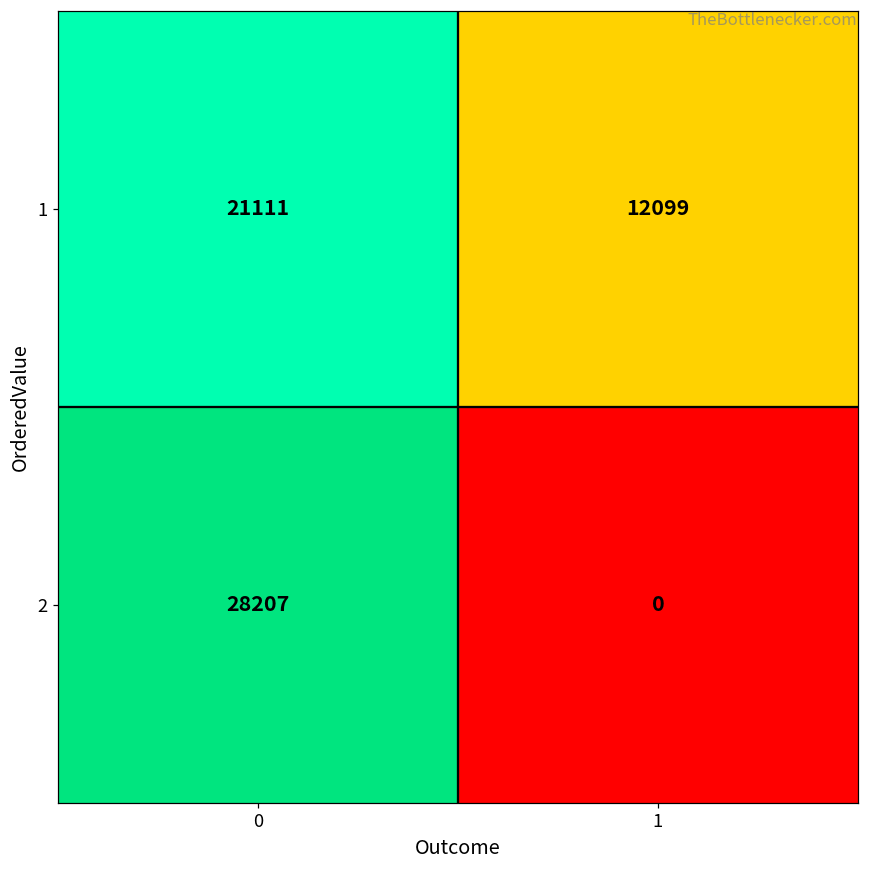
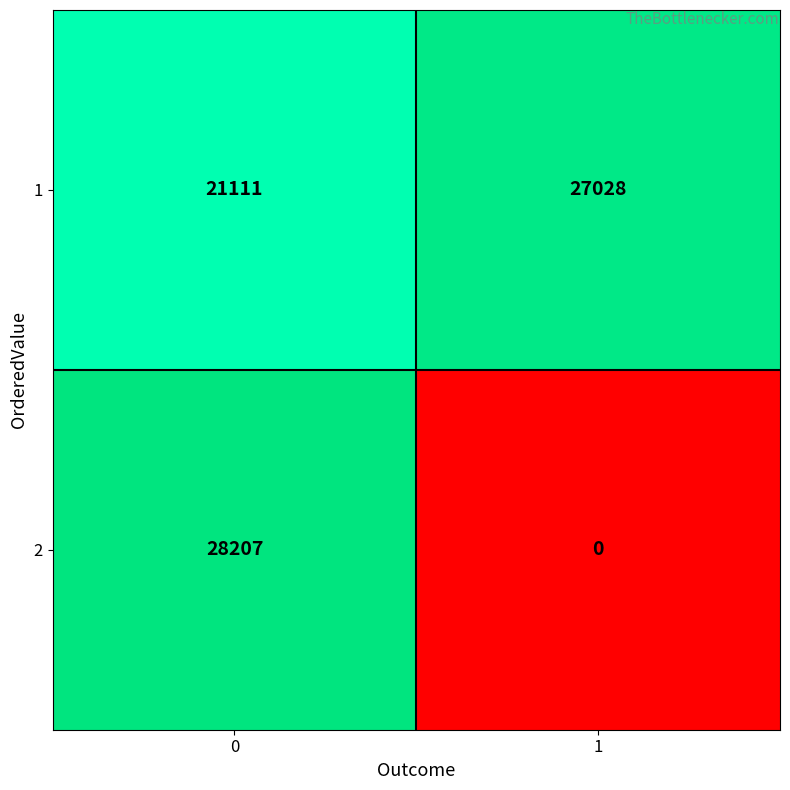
1, 1: 12099 -> 27028
